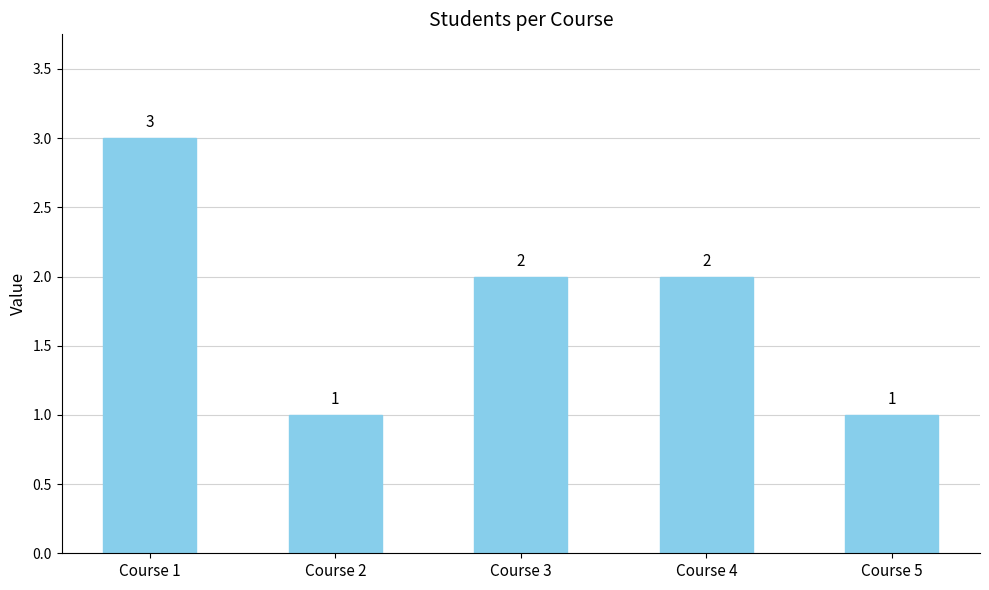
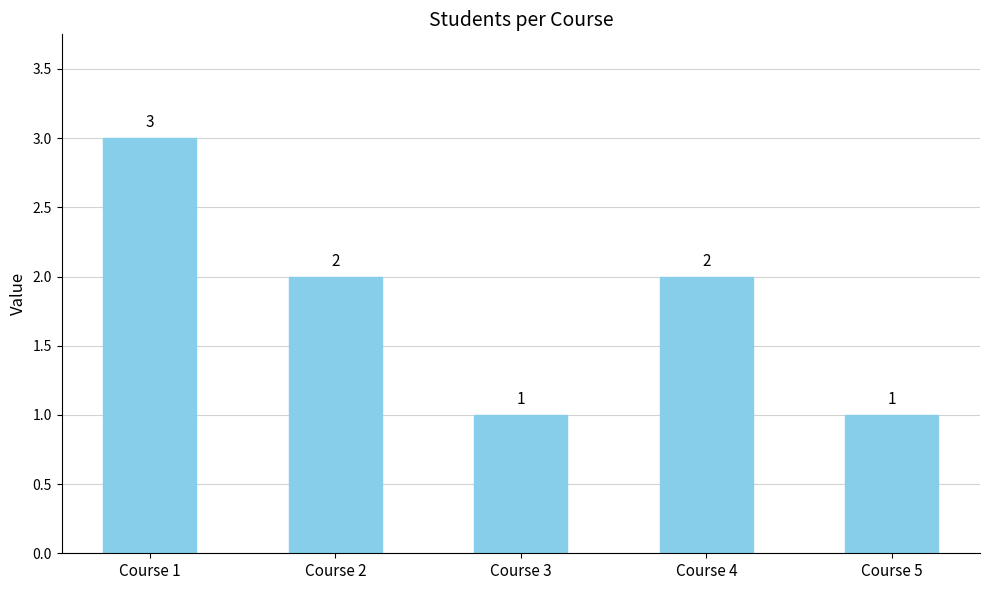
Course 2: 1 -> 2
Course 3: 2 -> 1
